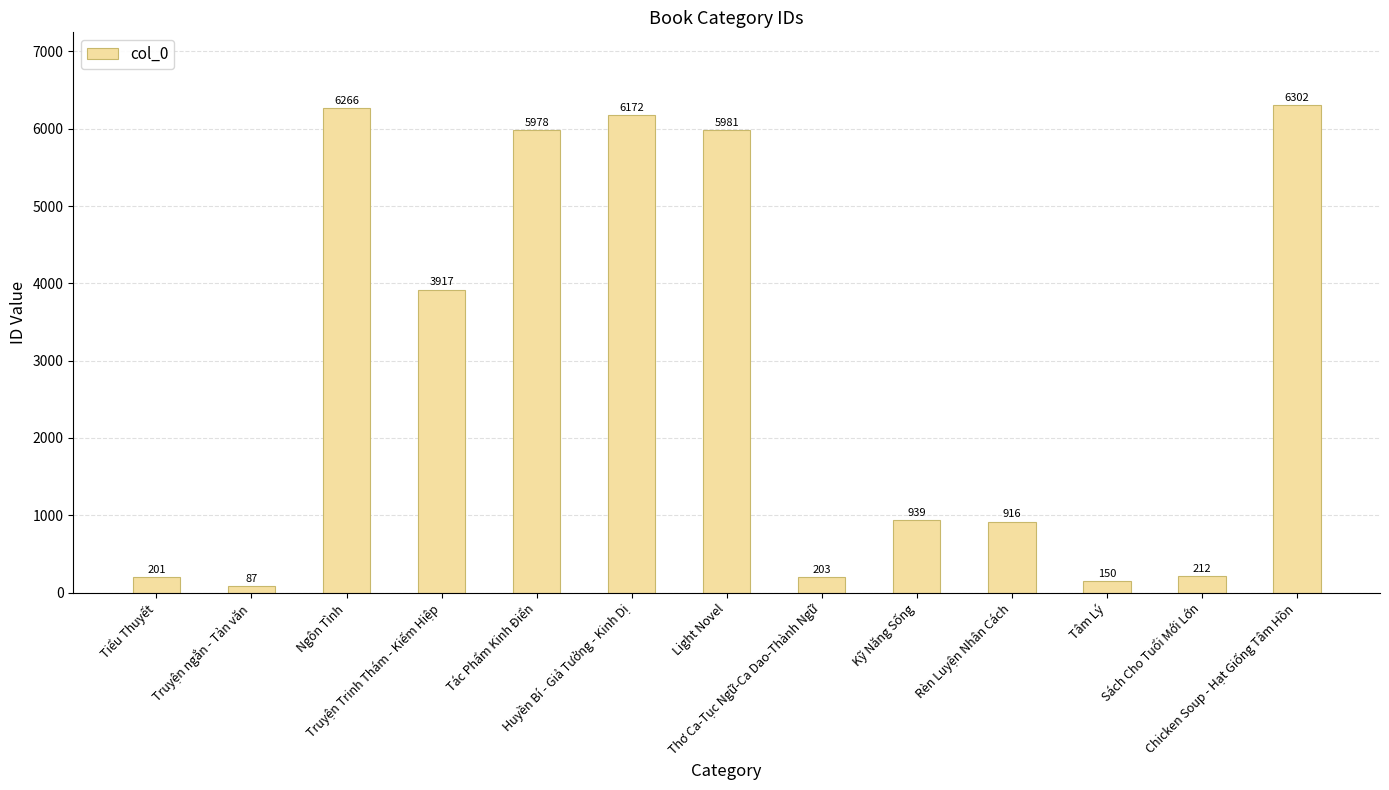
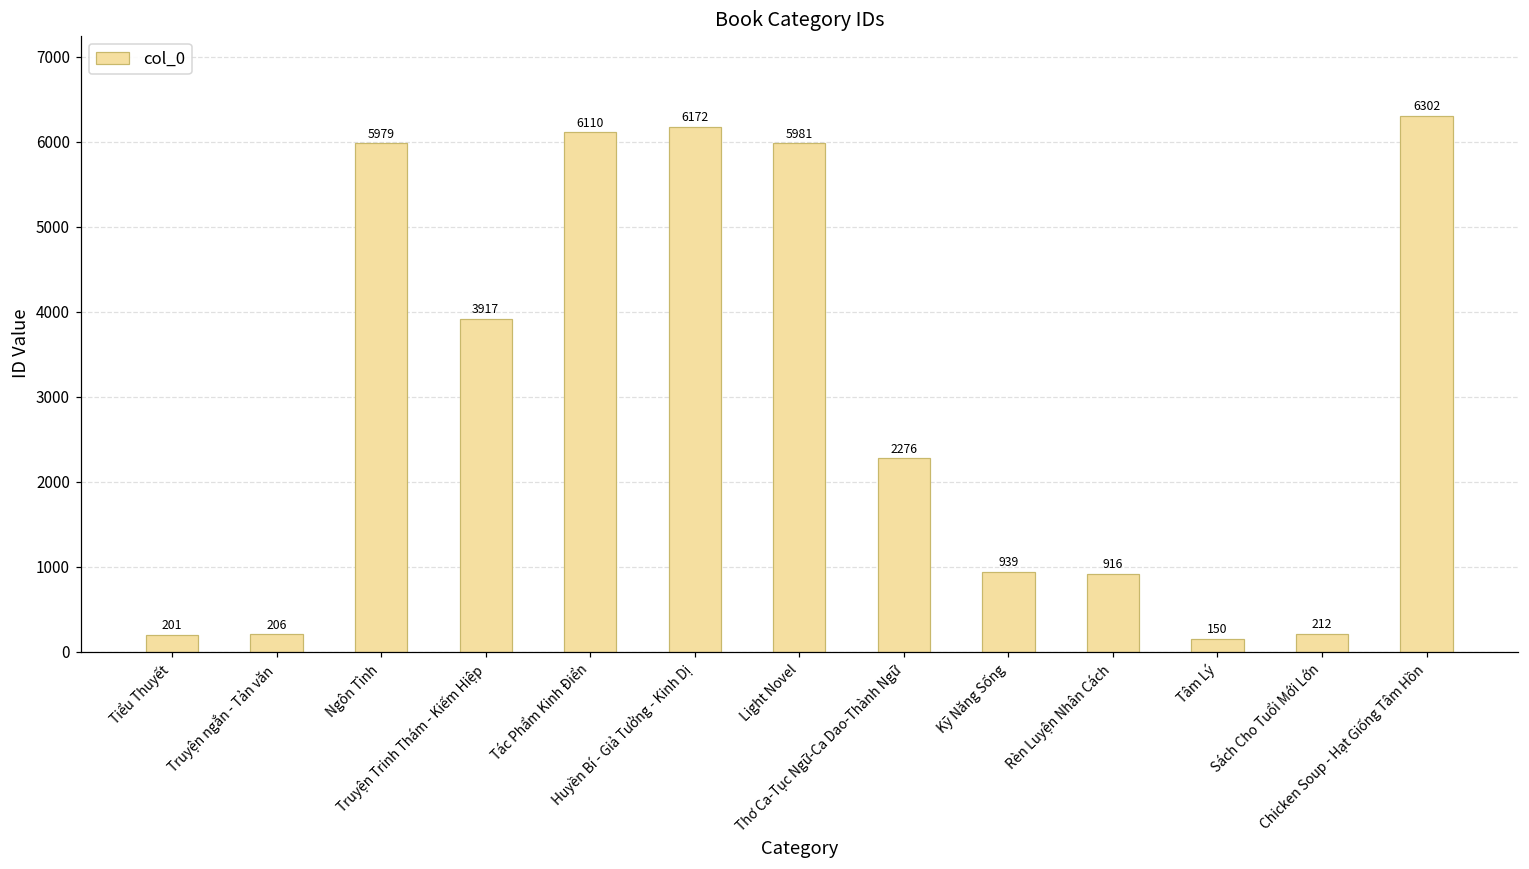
Truyện ngắn - Tản văn: 87 -> 206
Ngôn Tình: 6266 -> 5979
Tác Phẩm Kinh Điển: 5978 -> 6110
Thơ Ca-Tục Ngữ-Ca Dao-Thành Ngữ: 203 -> 2276
